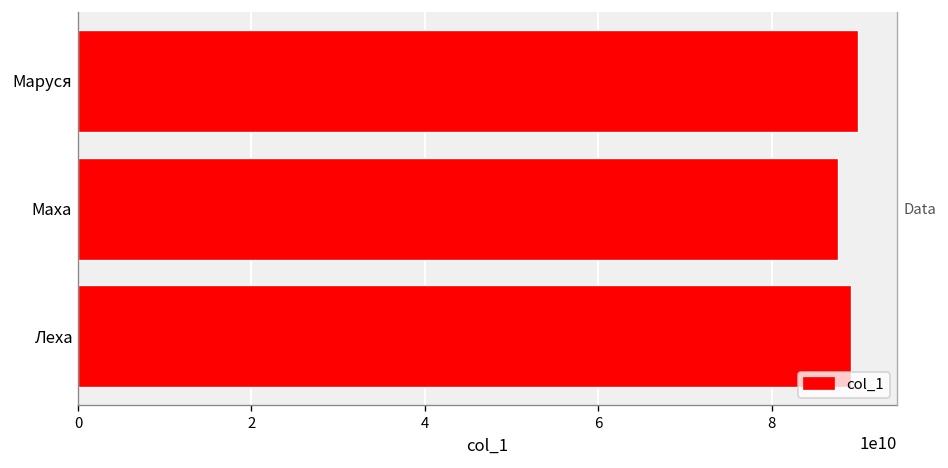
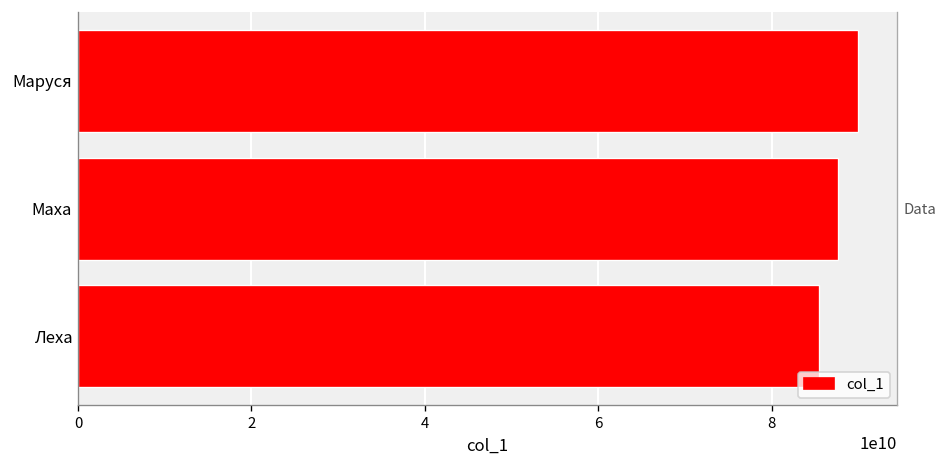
Леха: 89000000000 -> 85000000000
